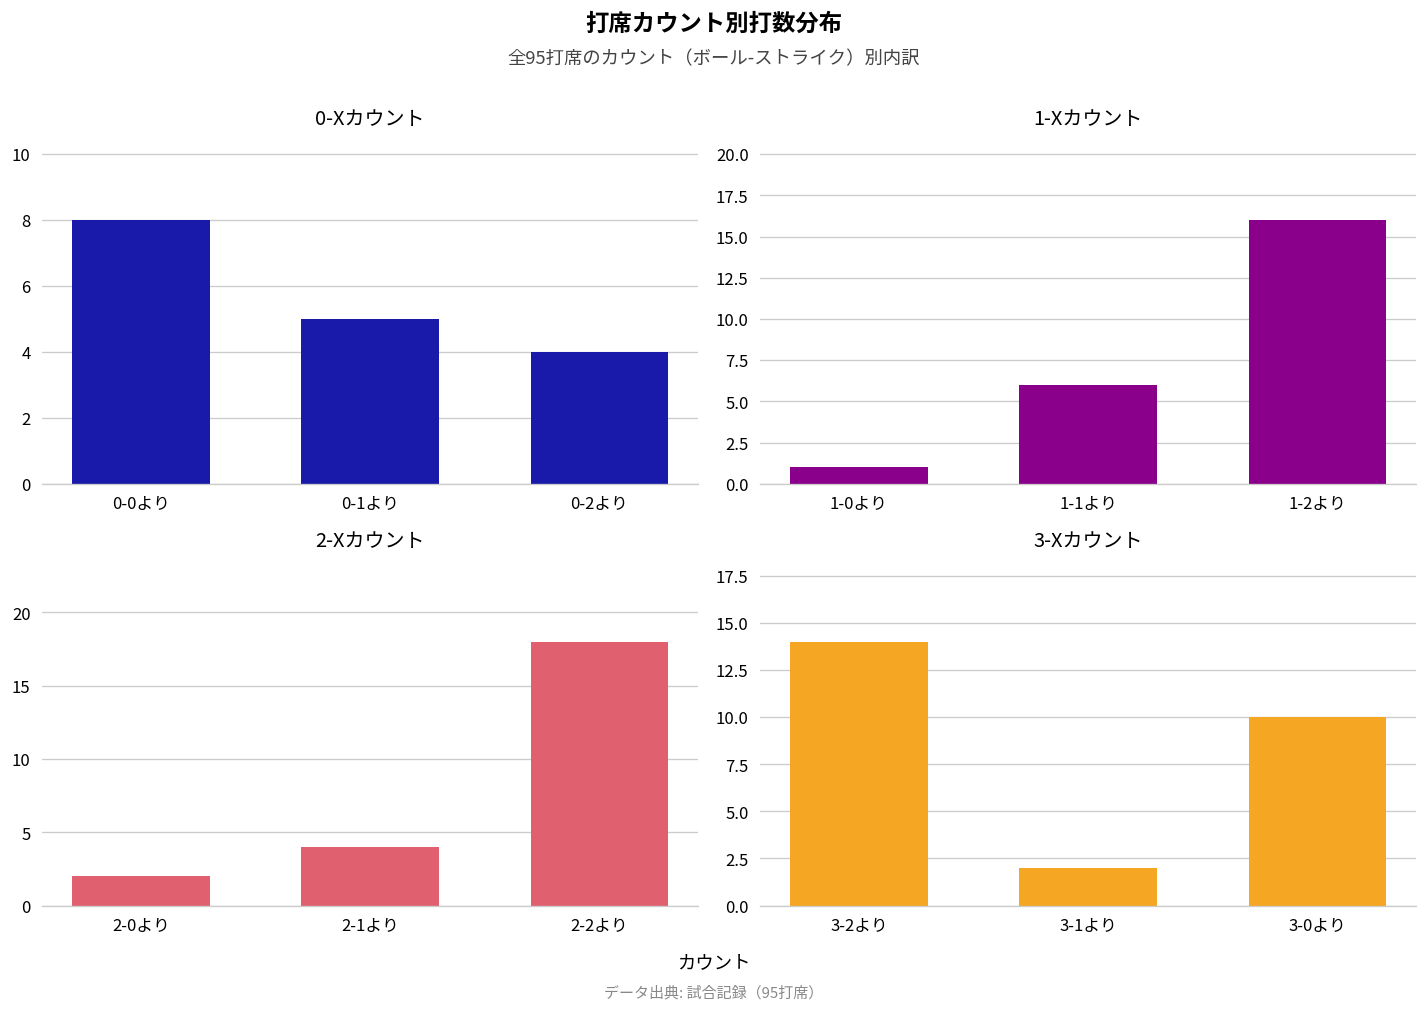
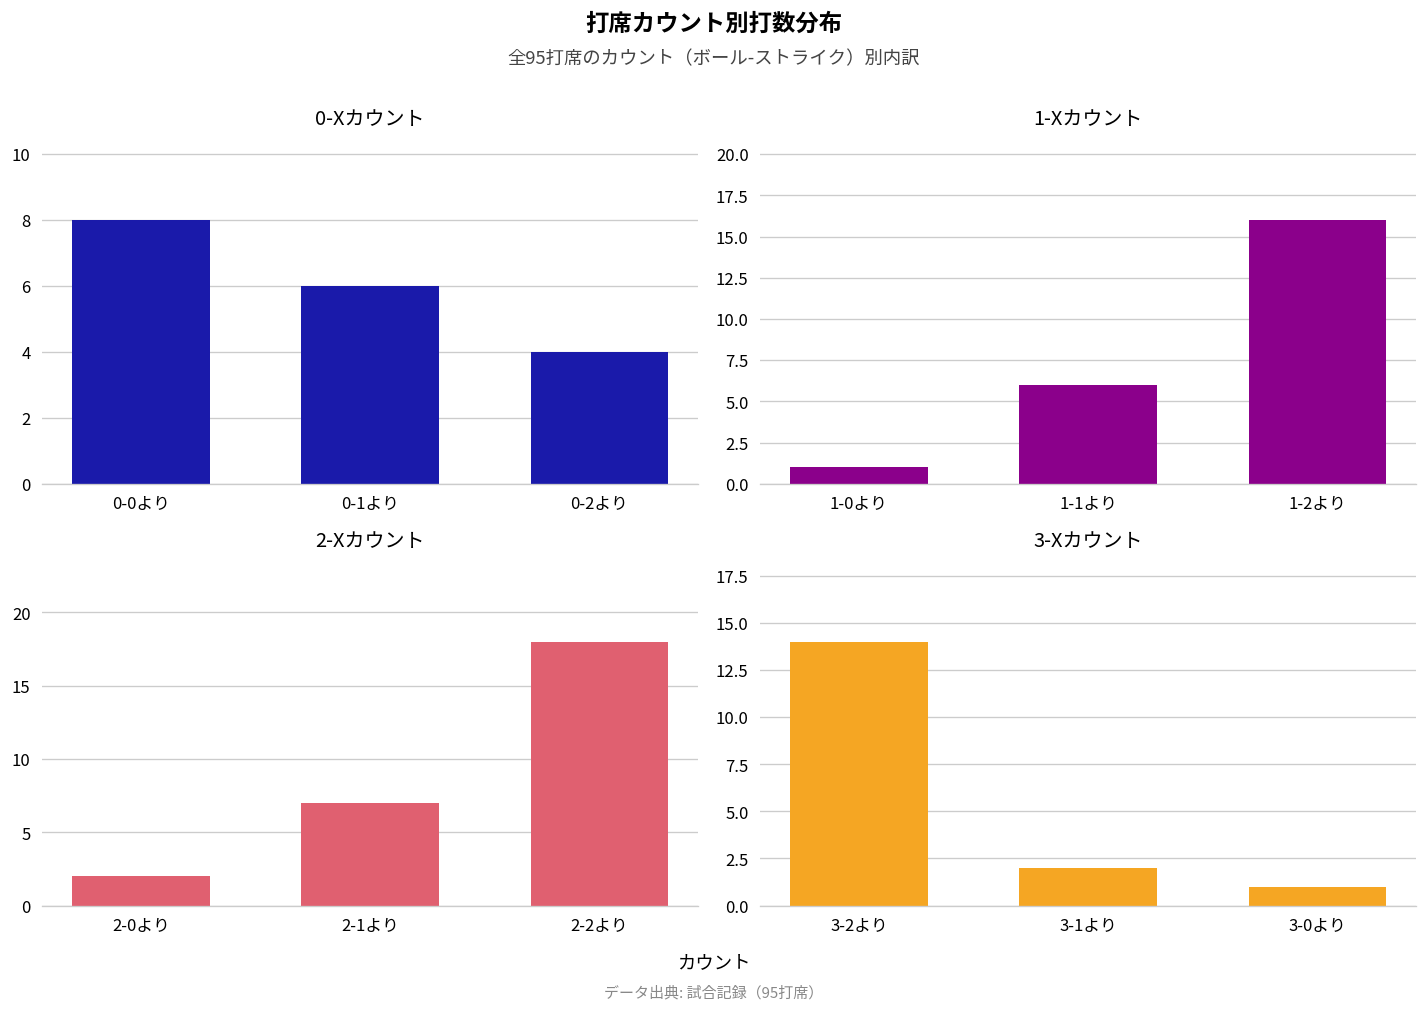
0-Xカウント, 0-1より: 5 -> 6
2-Xカウント, 2-1より: 4 -> 7
3-Xカウント, 3-0より: 10 -> 1
